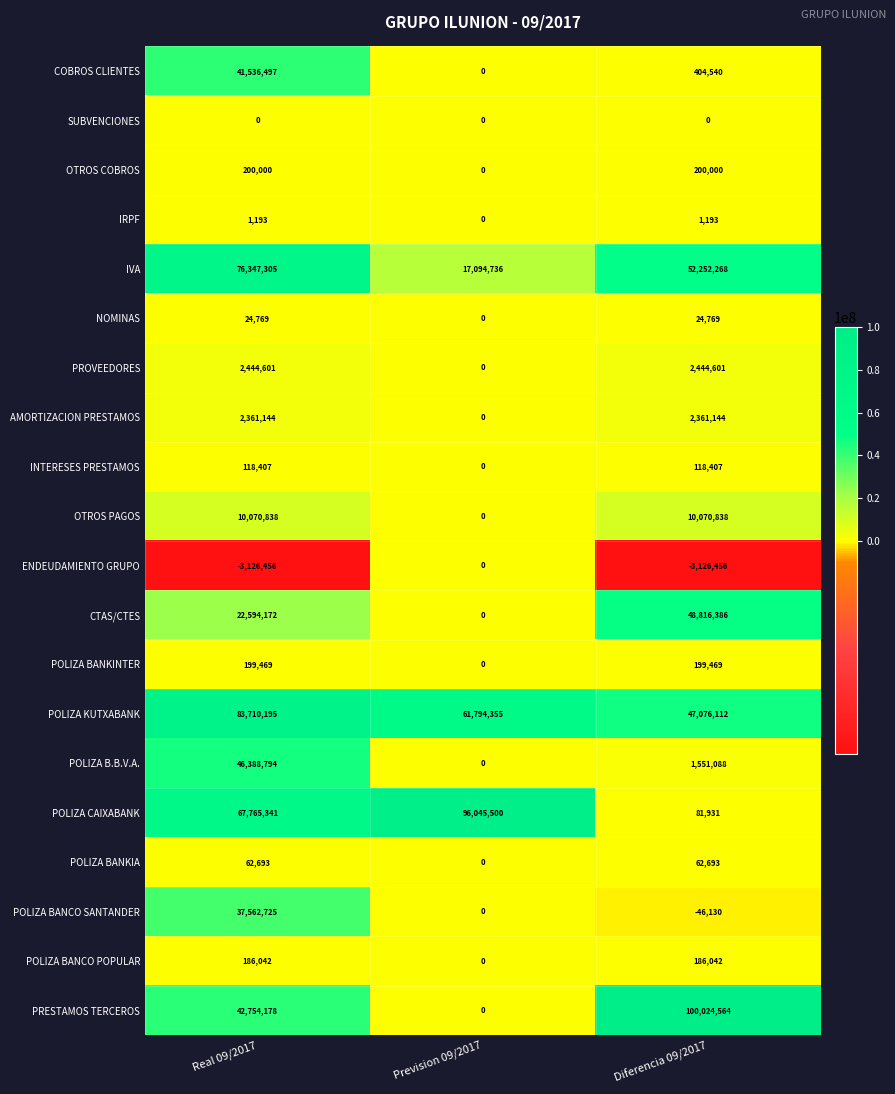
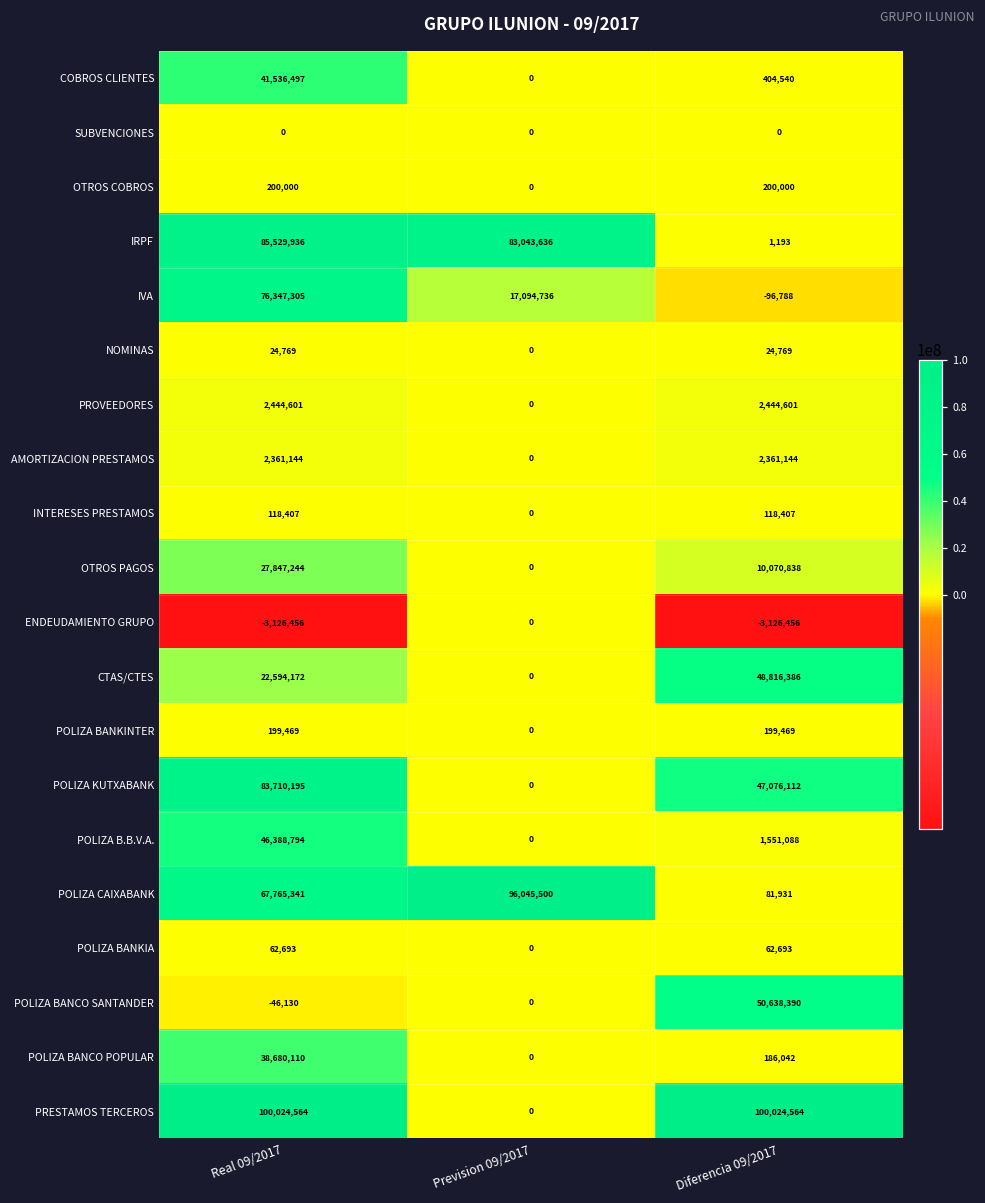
IRPF, Real 09/2017: 1,193 -> 85,529,936
IRPF, Prevision 09/2017: 0 -> 83,043,636
IVA, Diferencia 09/2017: 52,252,268 -> -96,788
OTROS PAGOS, Real 09/2017: 10,070,838 -> 27,847,244
POLIZA KUTXABANK, Prevision 09/2017: 61,794,355 -> 0
POLIZA BANCO SANTANDER, Real 09/2017: 37,562,725 -> -46,130
POLIZA BANCO SANTANDER, Diferencia 09/2017: -46,130 -> 50,638,390
POLIZA BANCO POPULAR, Real 09/2017: 186,042 -> 38,680,110
PRESTAMOS TERCEROS, Real 09/2017: 42,754,178 -> 100,024,564
